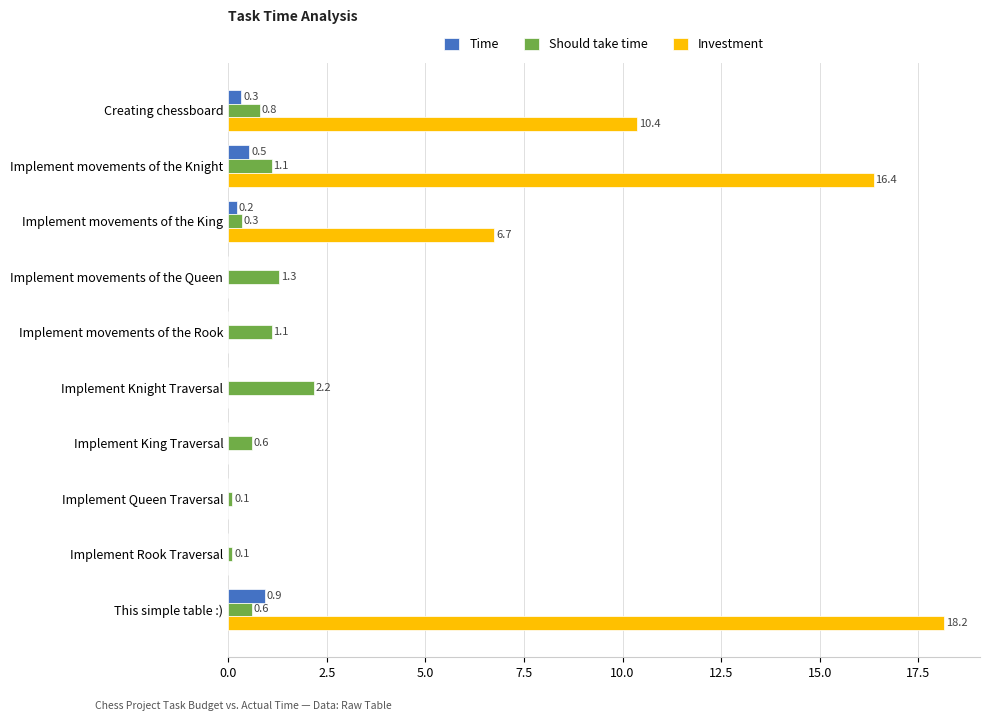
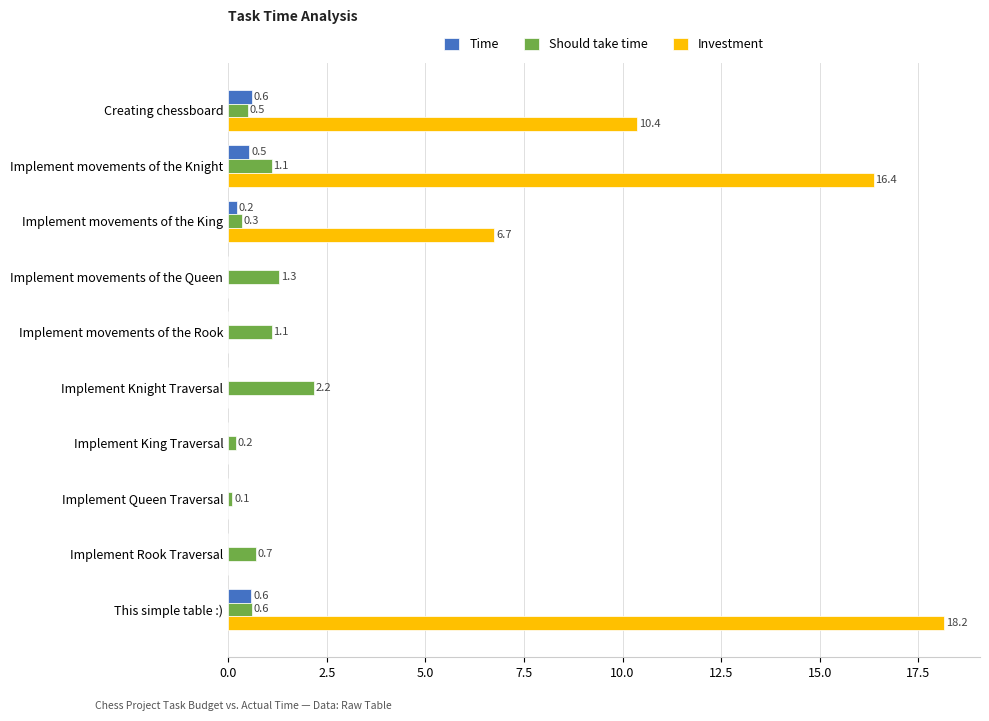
Time, Creating chessboard: 0.3 -> 0.6
Should take time, Creating chessboard: 0.8 -> 0.5
Should take time, Implement King Traversal: 0.6 -> 0.2
Should take time, Implement Rook Traversal: 0.1 -> 0.7
Time, This simple table :): 0.9 -> 0.6
